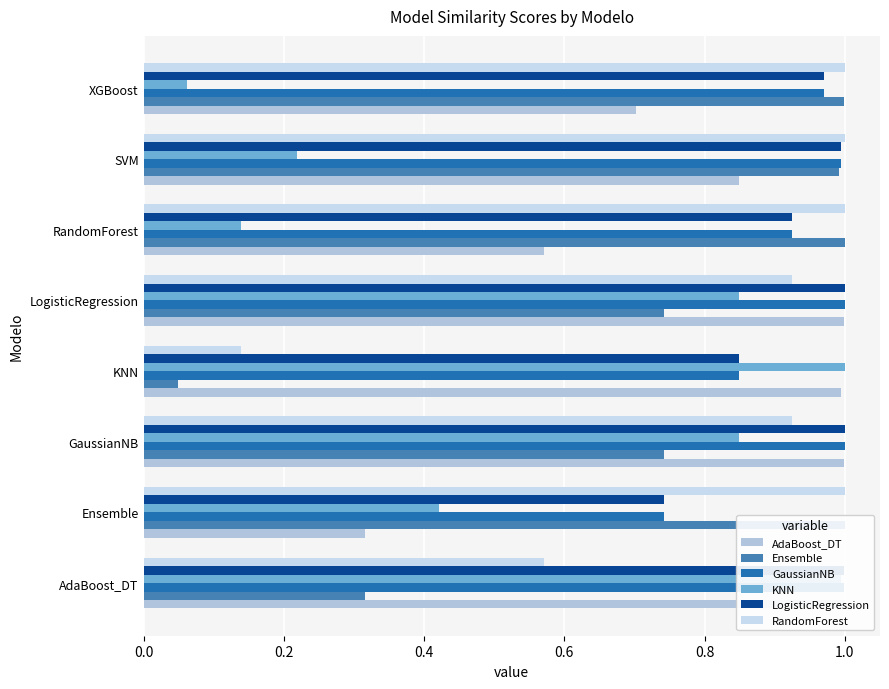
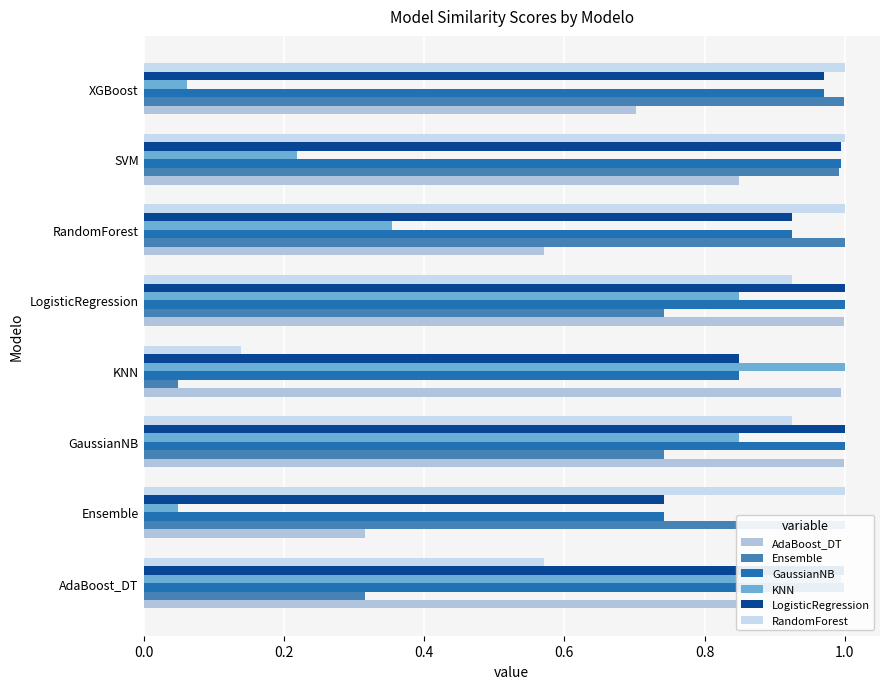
KNN, RandomForest: 0.14 -> 0.35
KNN, Ensemble: 0.42 -> 0.05
